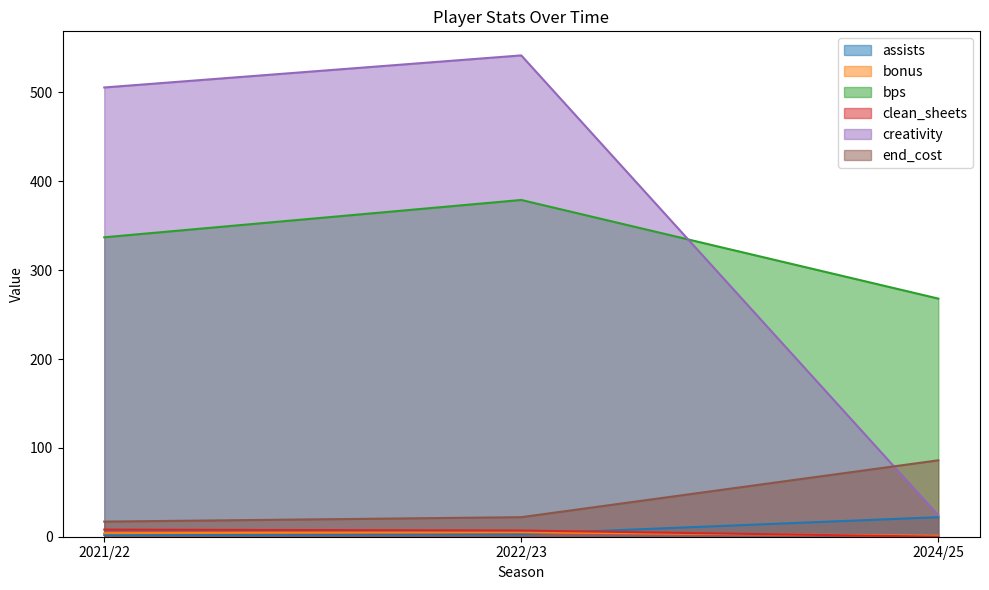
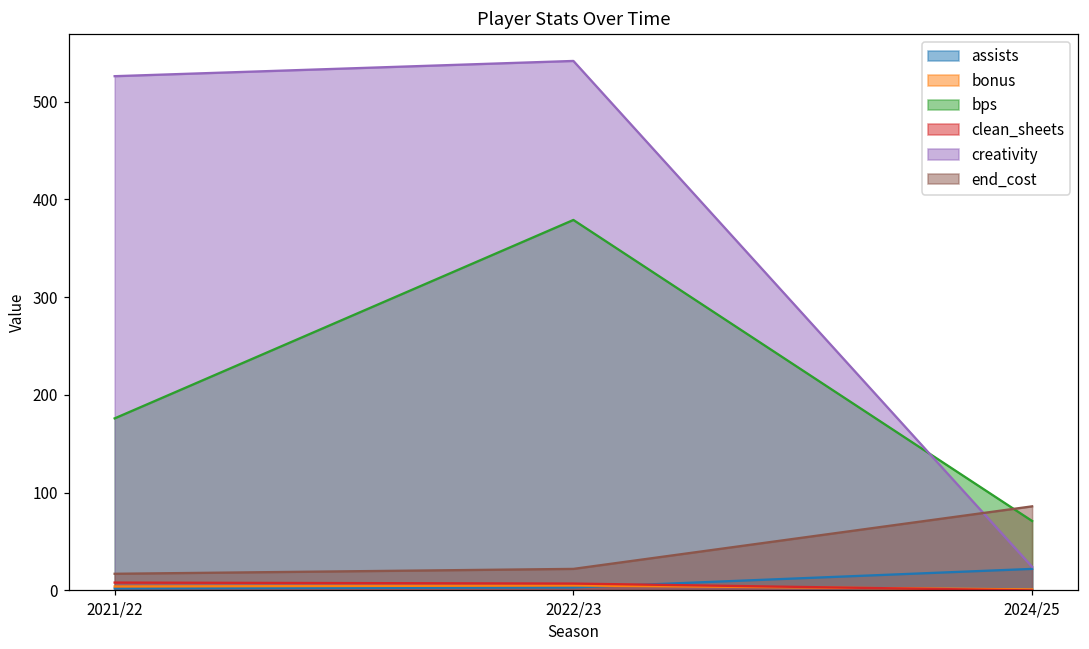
bps, 2021/22: 340 -> 180
creativity, 2021/22: 510 -> 530
bps, 2024/25: 270 -> 70
